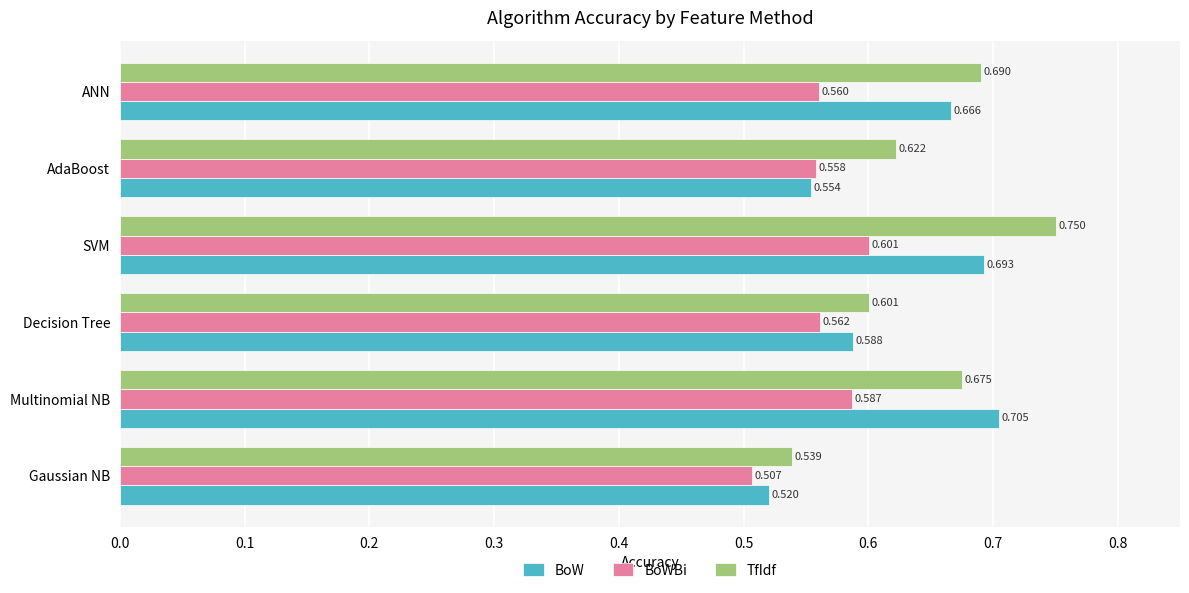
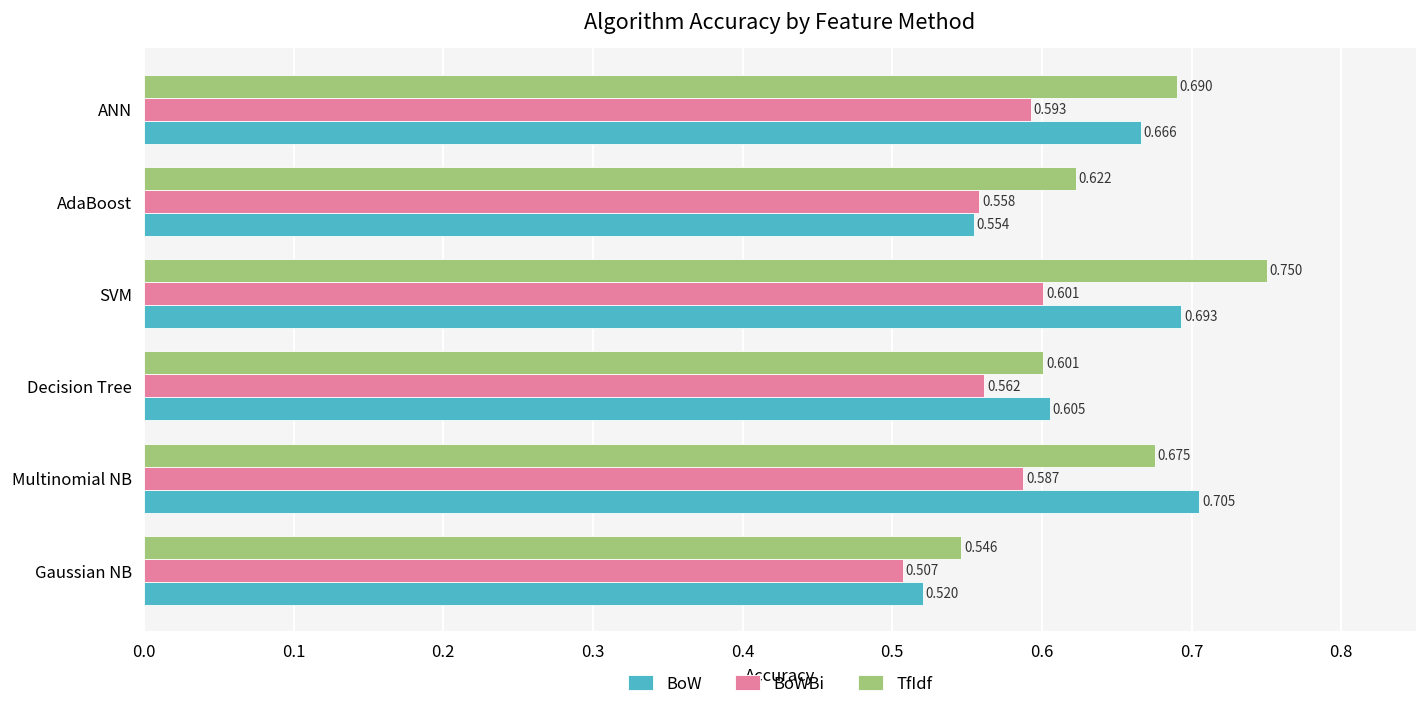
BoWBi, ANN: 0.560 -> 0.593
BoW, Decision Tree: 0.588 -> 0.605
TfIdf, Gaussian NB: 0.539 -> 0.546
